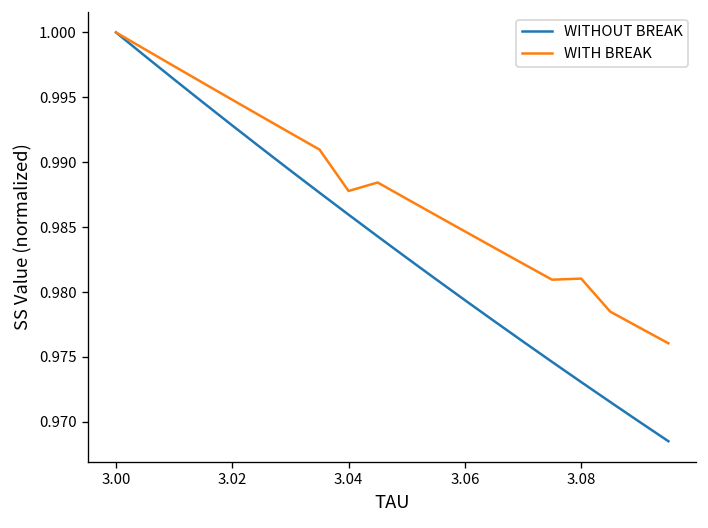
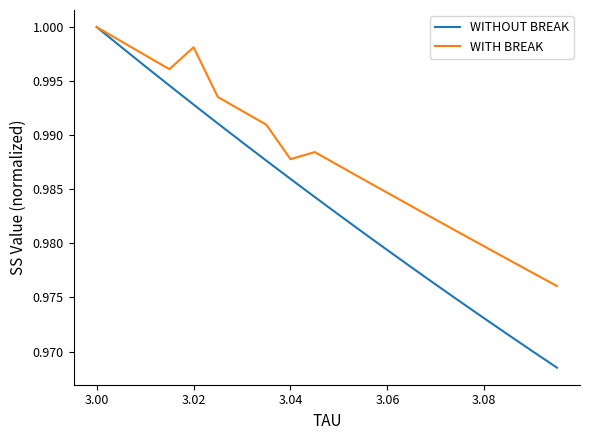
WITH BREAK, 3.02: 0.9948 -> 0.9981
WITH BREAK, 3.08: 0.9810 -> 0.9797
